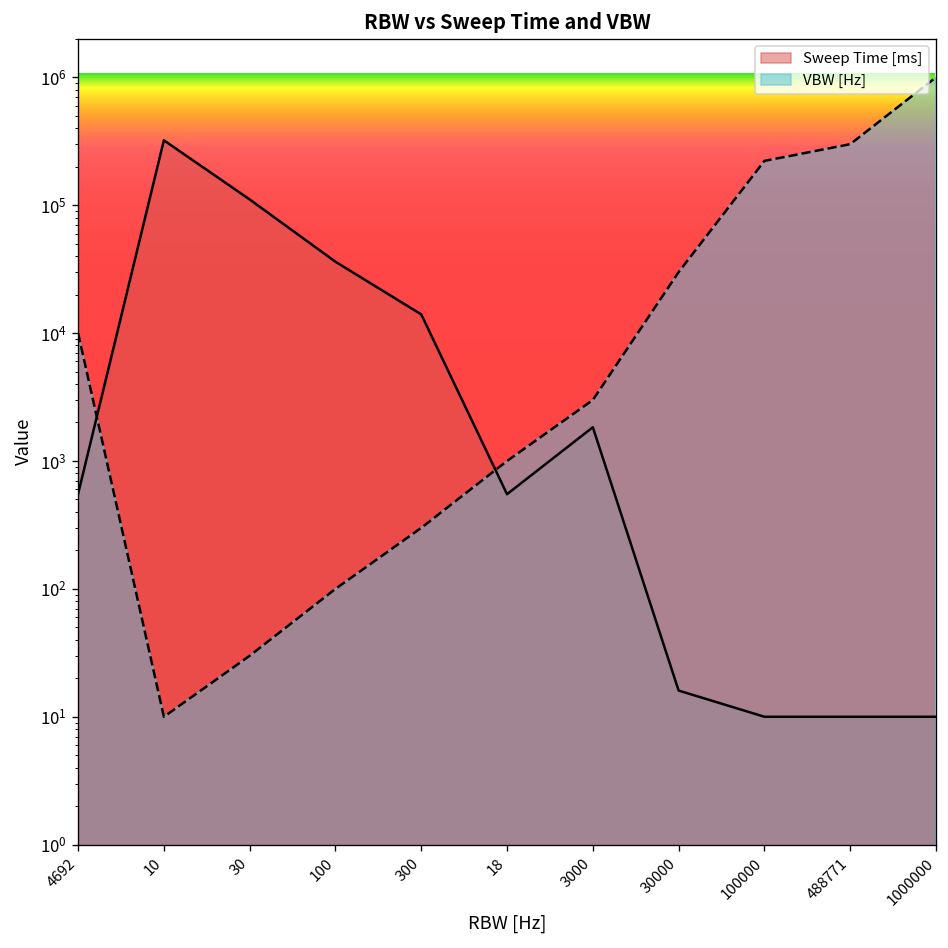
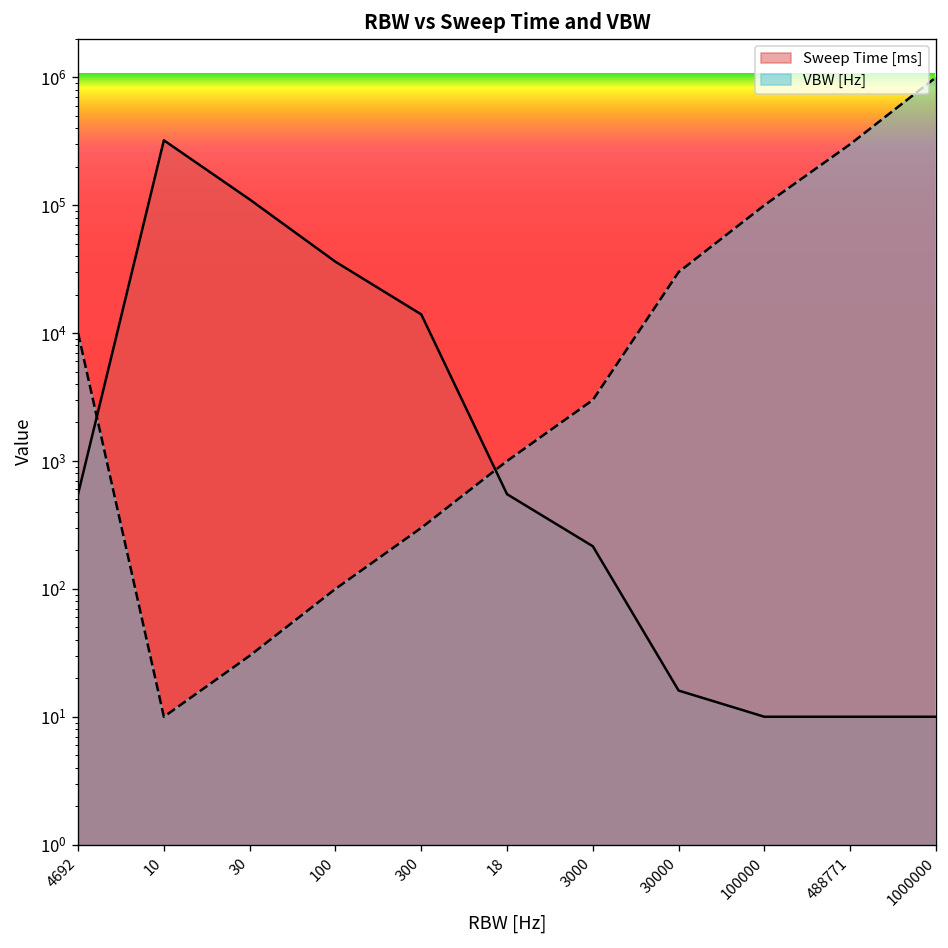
Sweep Time [ms], 3000: 1800 -> 220
VBW [Hz], 100000: 220000 -> 100000
